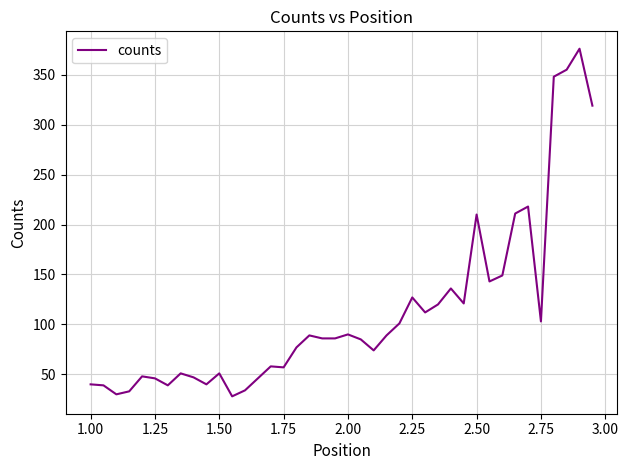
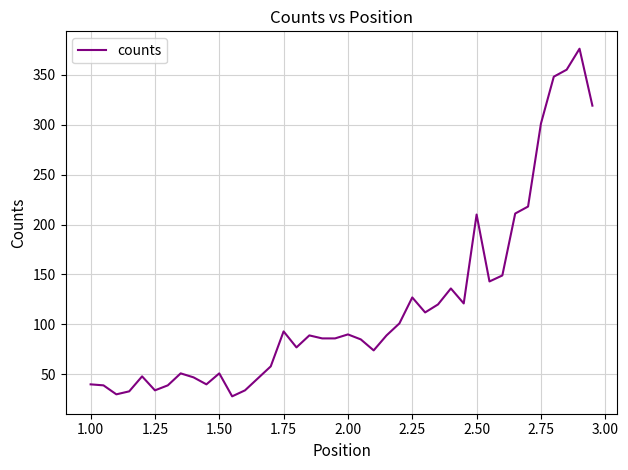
1.25: 50 -> 30
1.75: 60 -> 90
2.75: 100 -> 300
